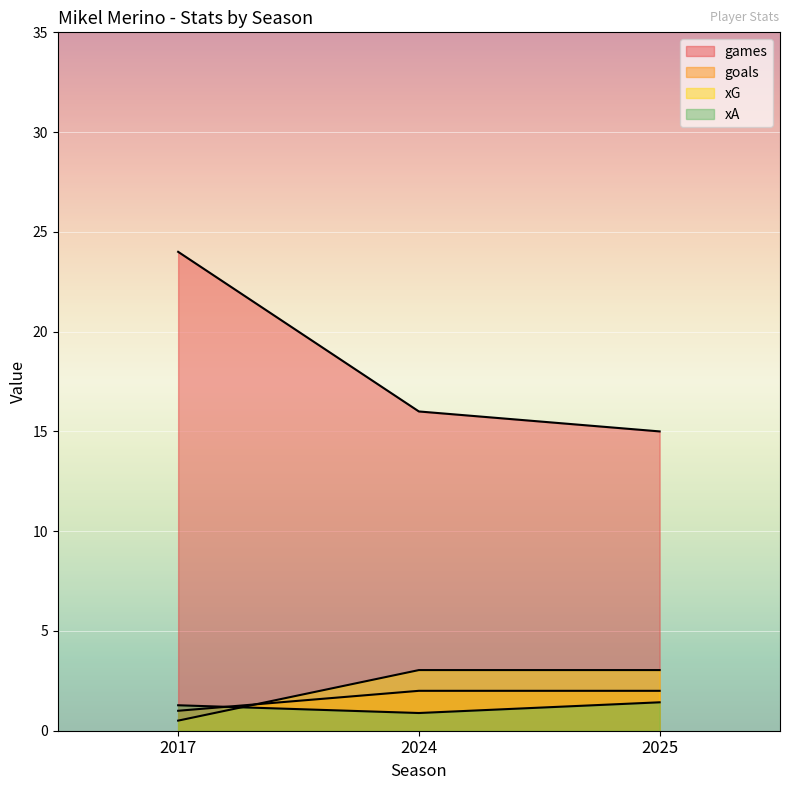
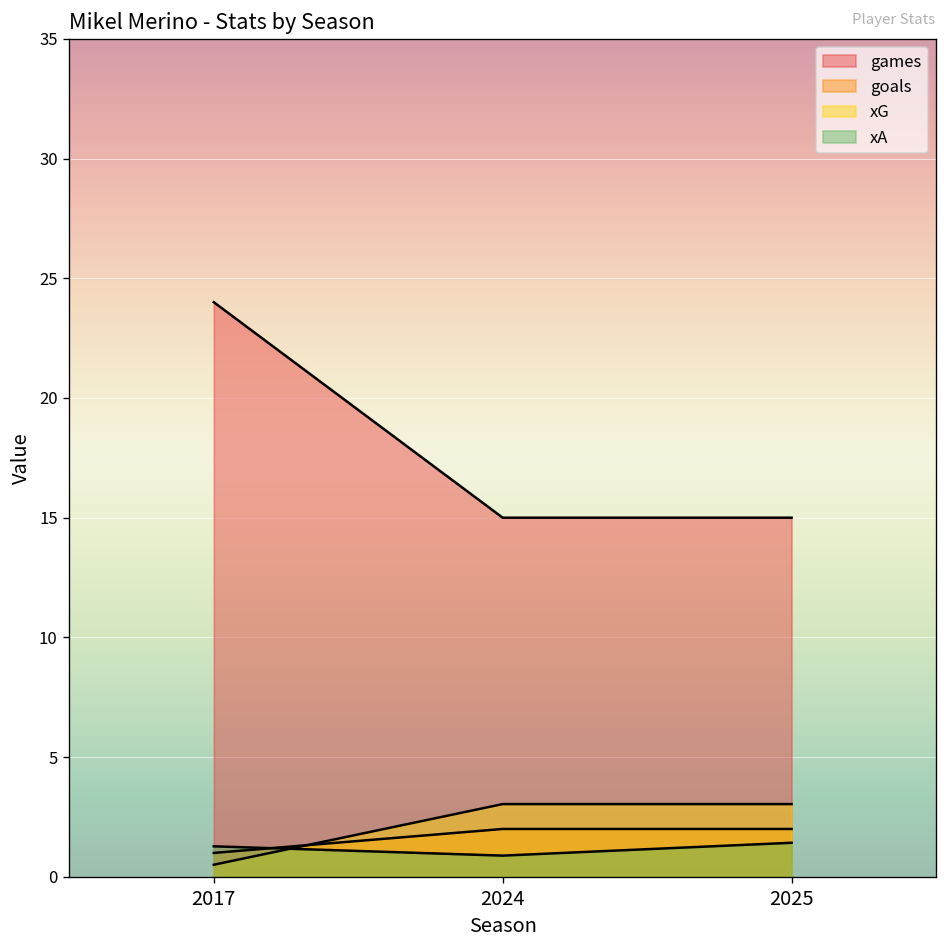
games, 2024: 16 -> 15
